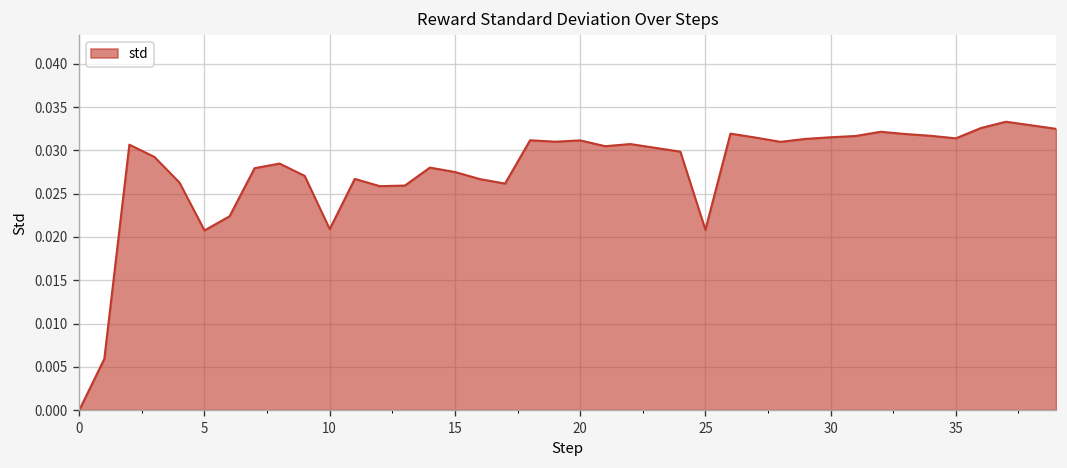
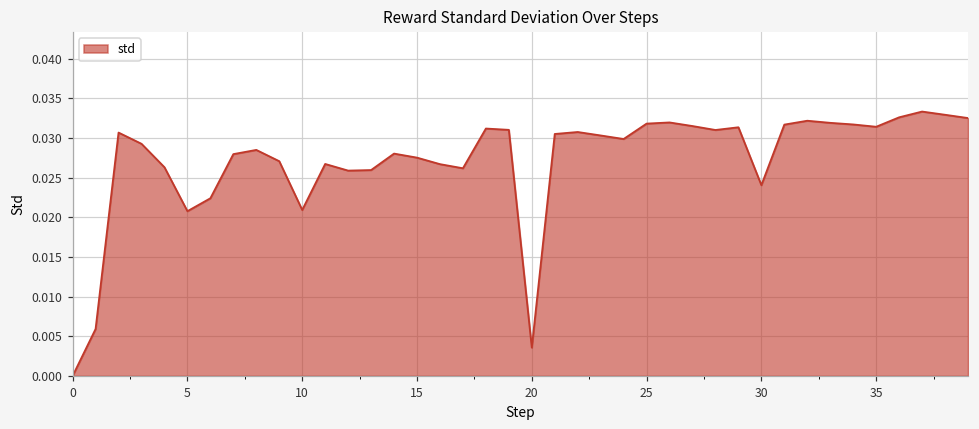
20: 0.031 -> 0.004
25: 0.021 -> 0.032
30: 0.032 -> 0.024
